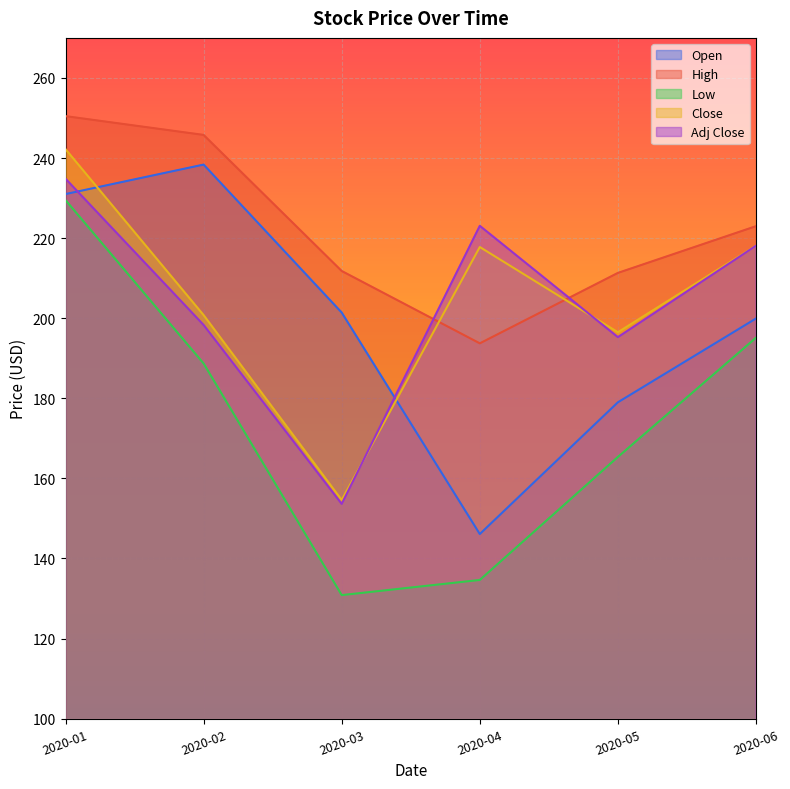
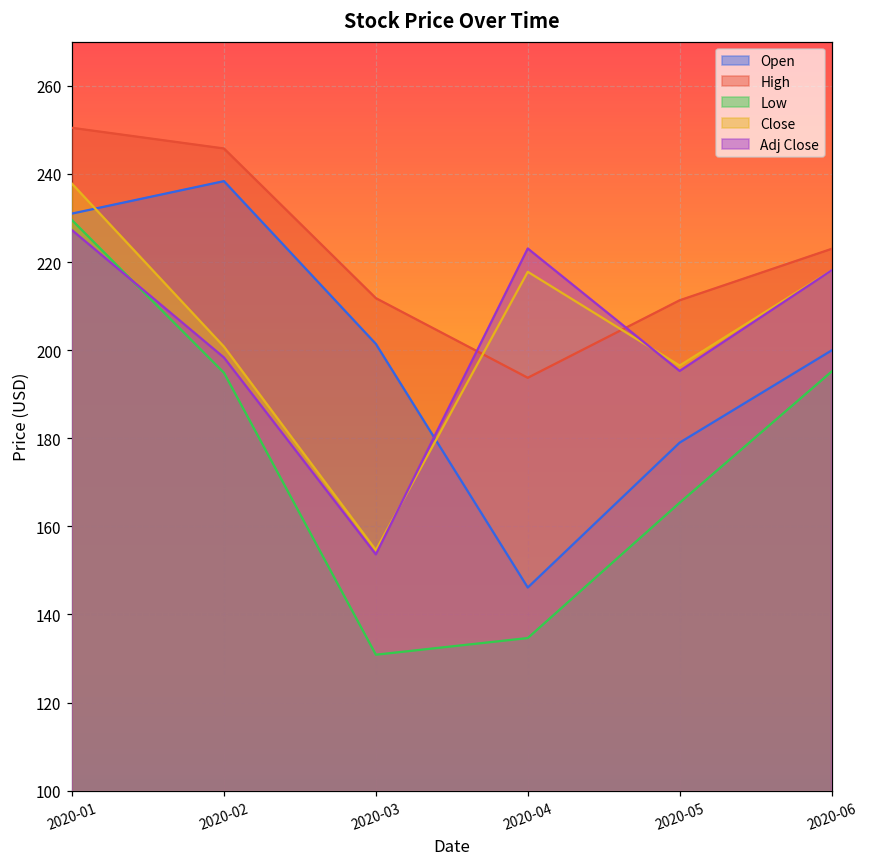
Close, 2020-01: 242 -> 238
Adj Close, 2020-01: 235 -> 227
Low, 2020-02: 189 -> 195
